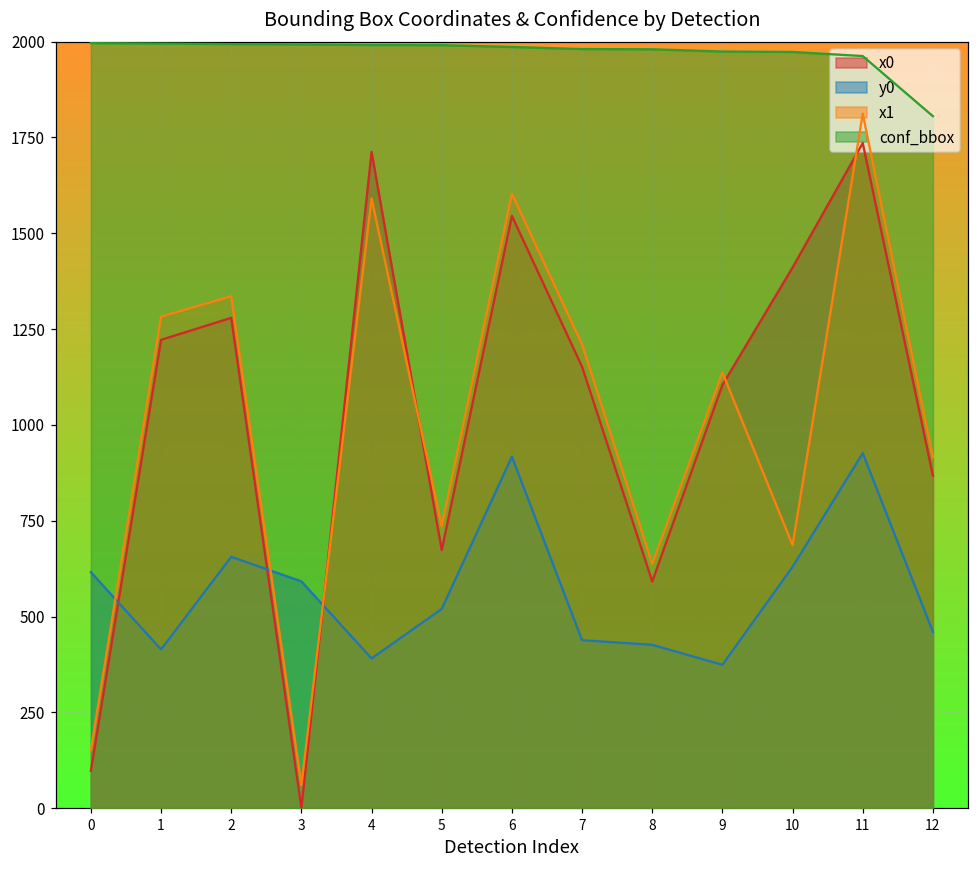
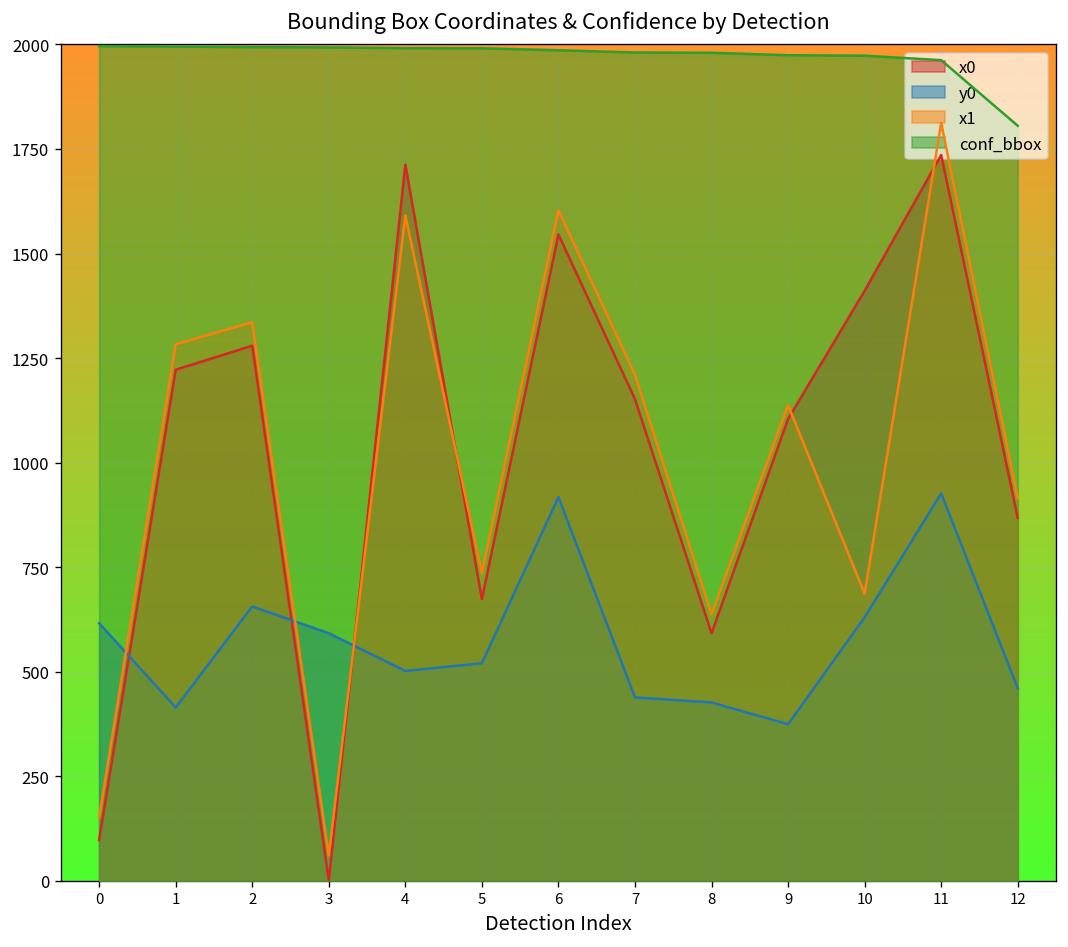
y0, 4: 390 -> 500
